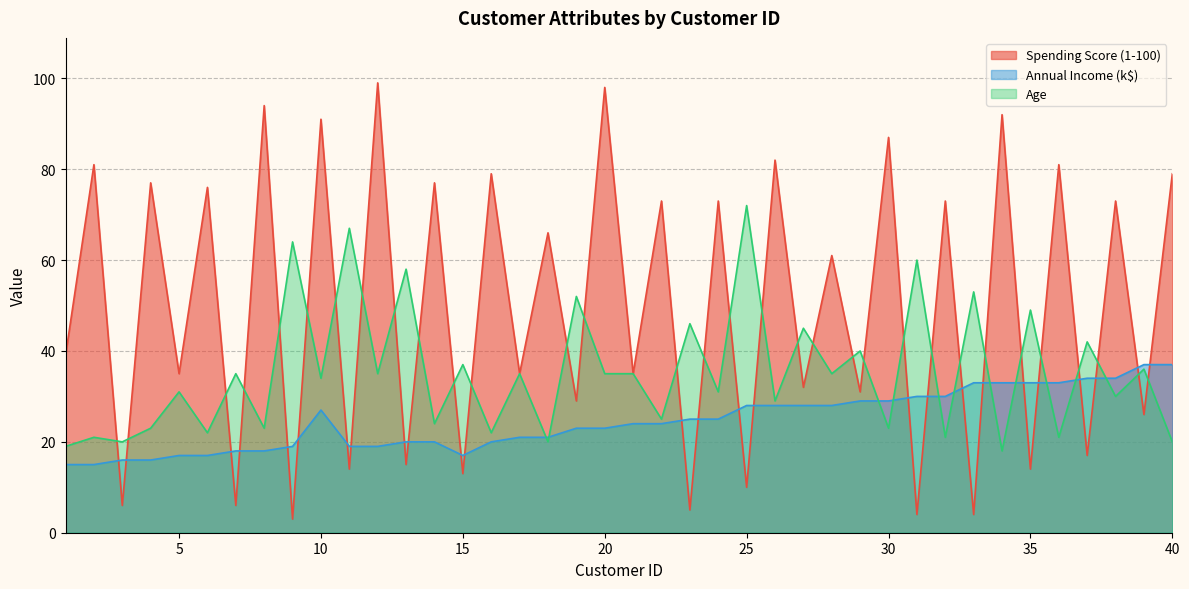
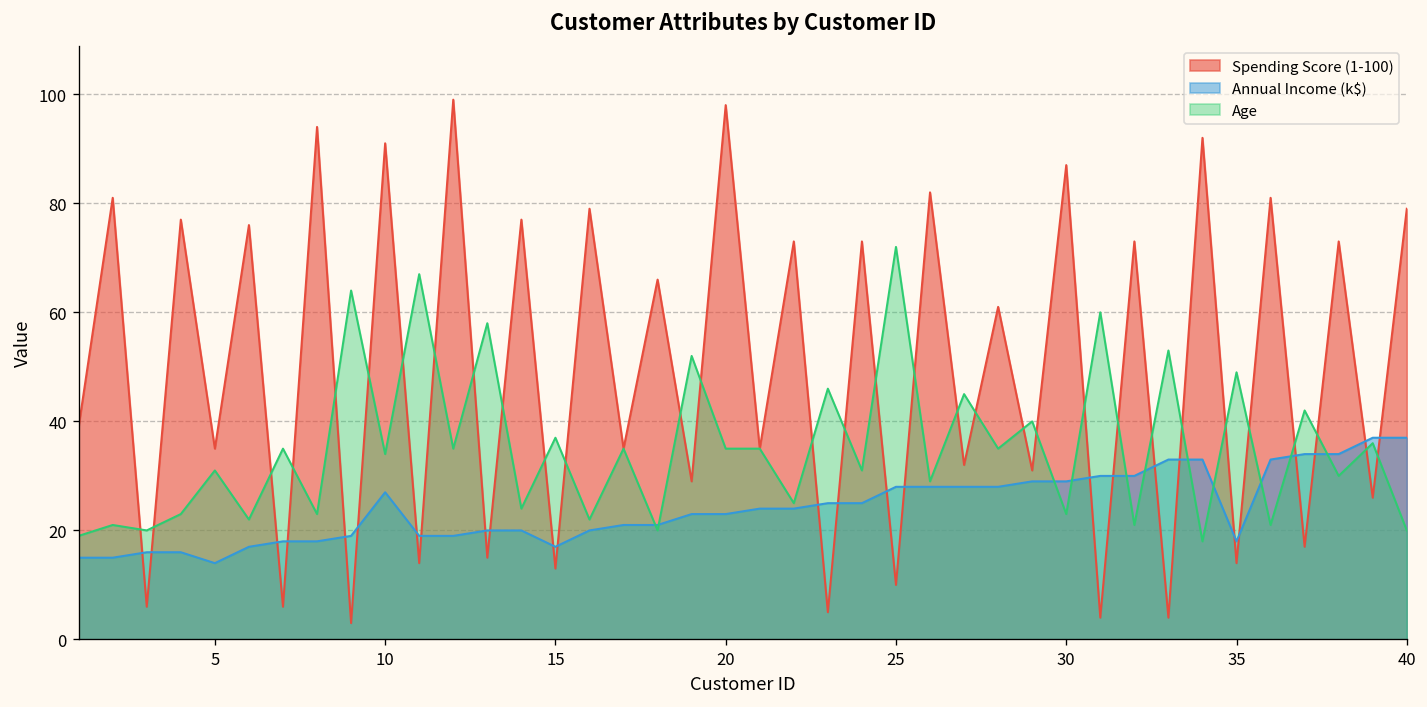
Annual Income (k$), 5: 17 -> 14
Annual Income (k$), 35: 33 -> 18
